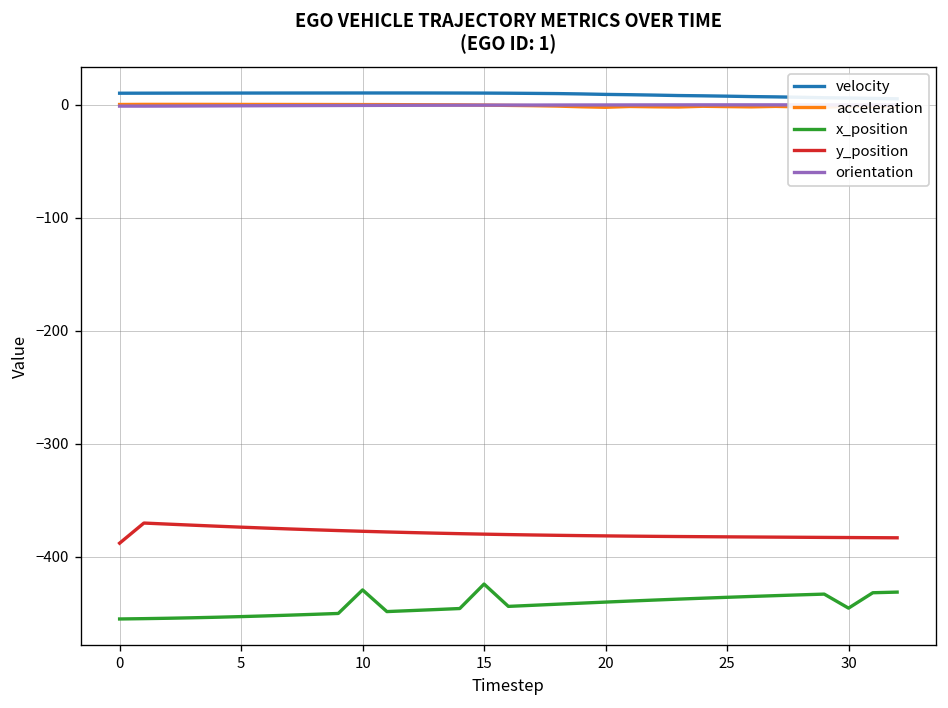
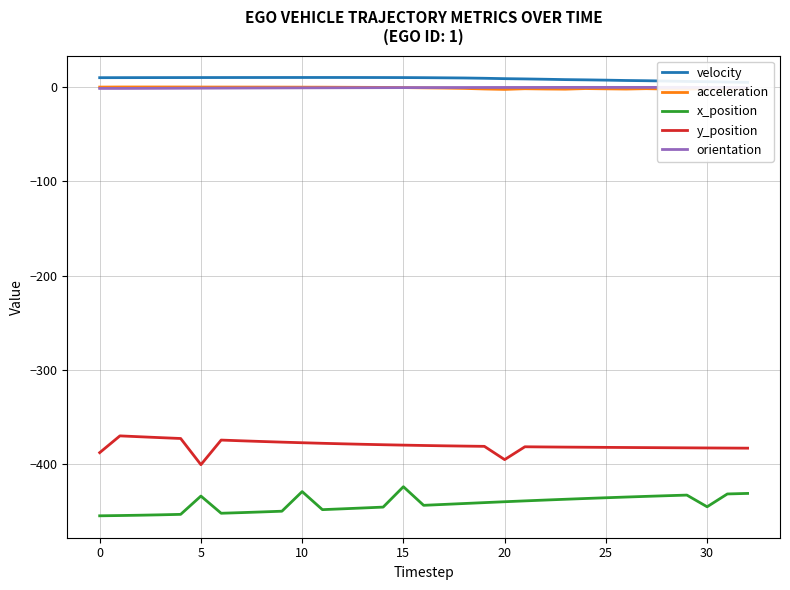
x_position, 5: -450 -> -430
y_position, 5: -370 -> -400
y_position, 20: -380 -> -400
